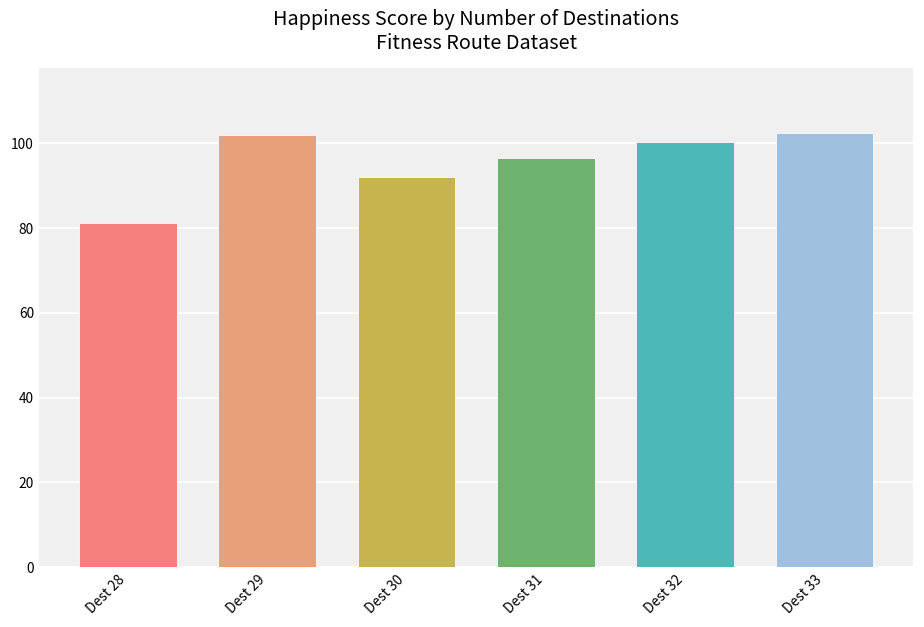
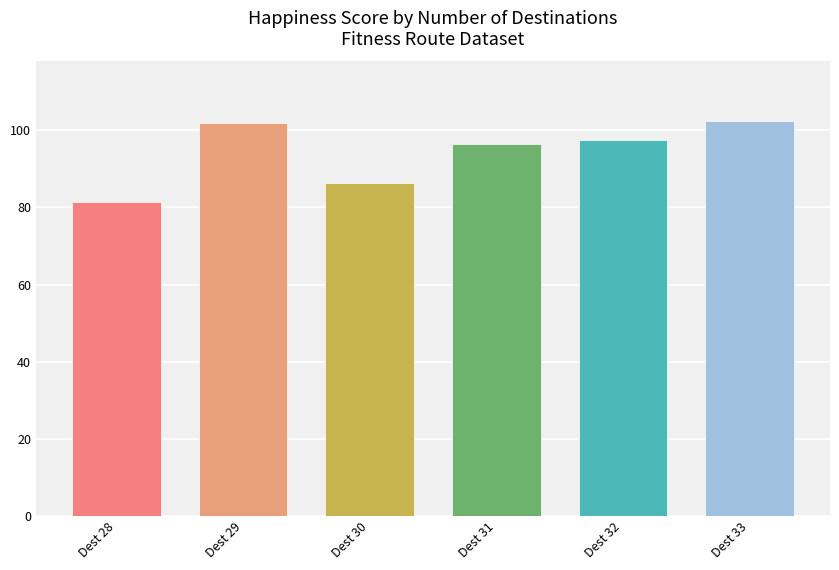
Dest 30: 92 -> 86
Dest 32: 100 -> 97
